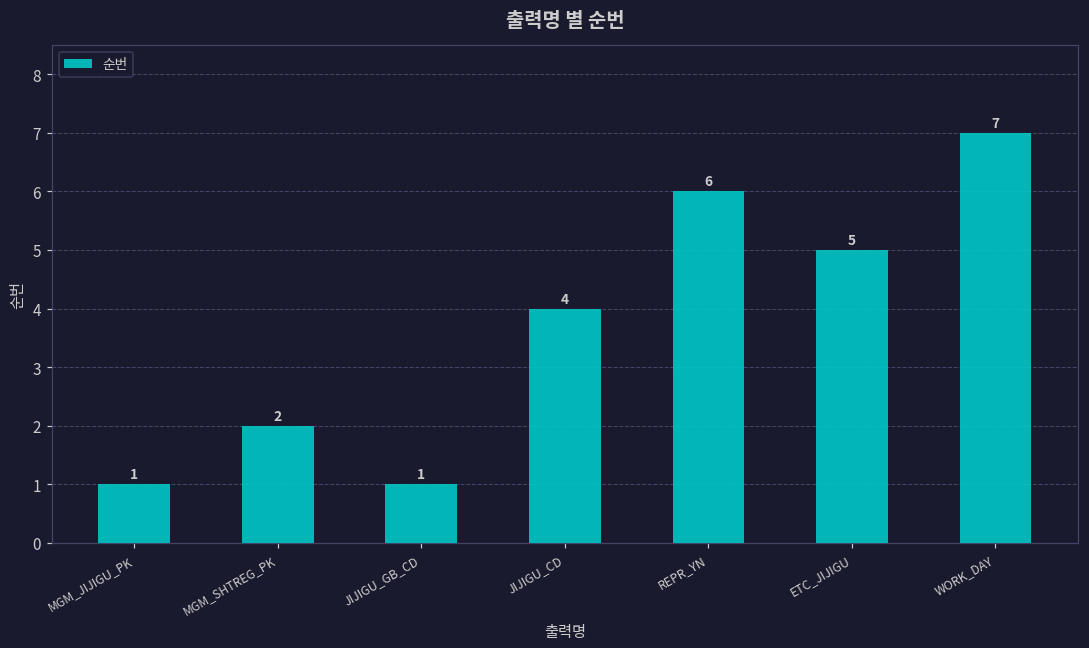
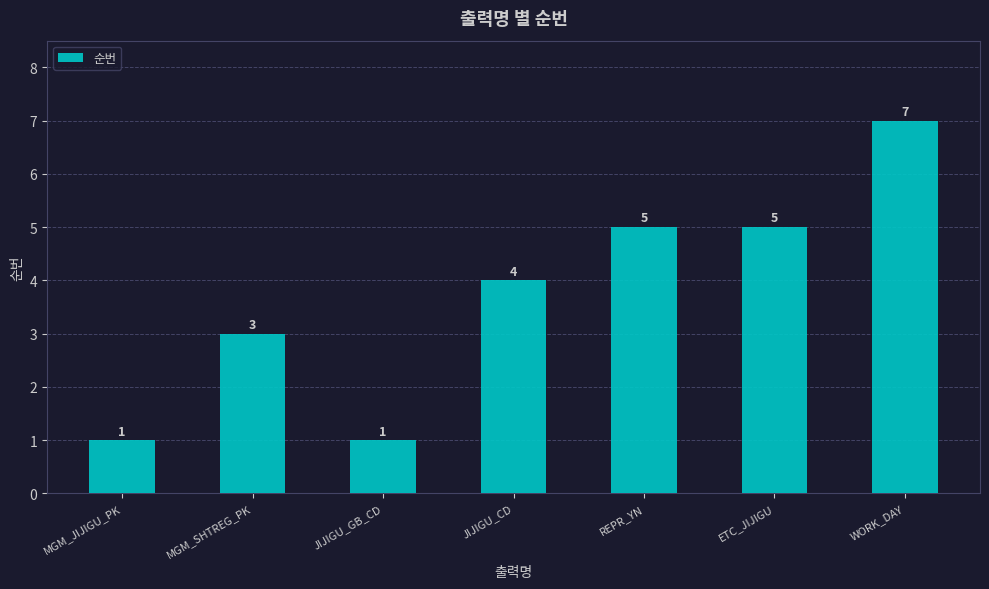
MGM_SHTREG_PK: 2 -> 3
REPR_YN: 6 -> 5
